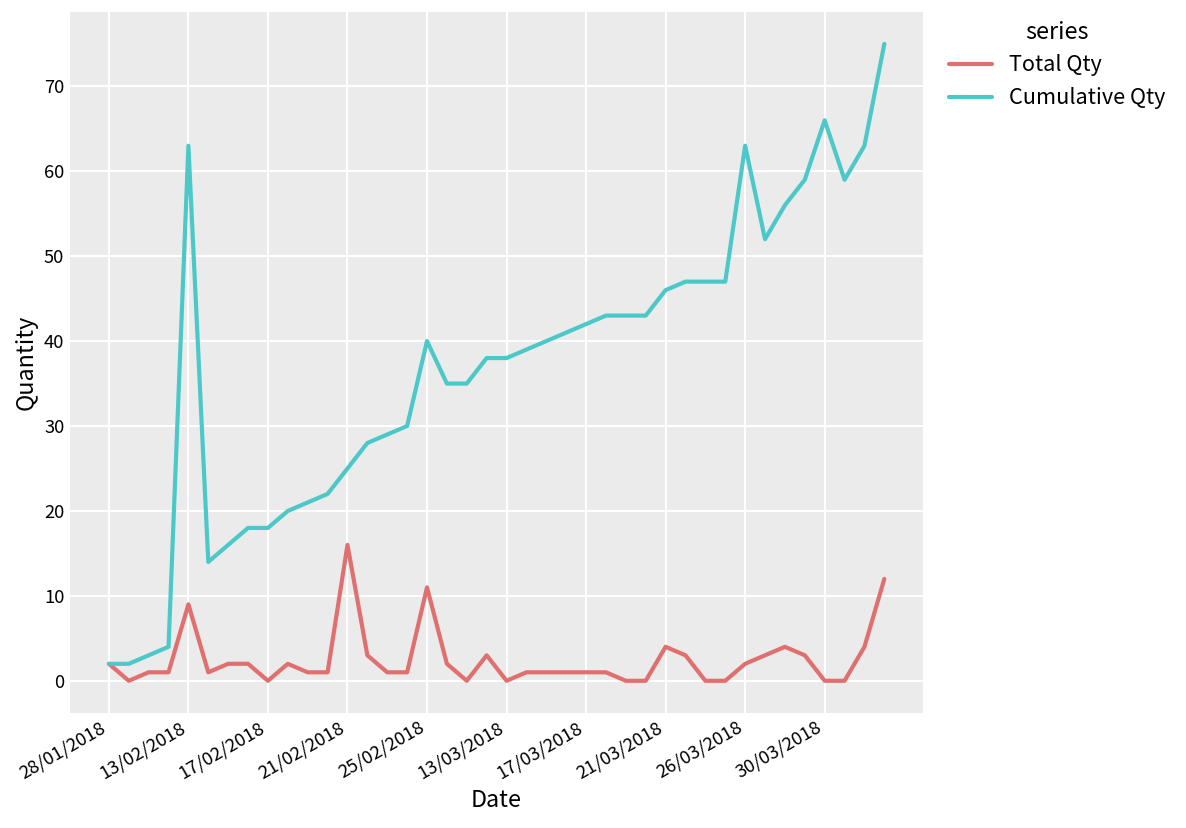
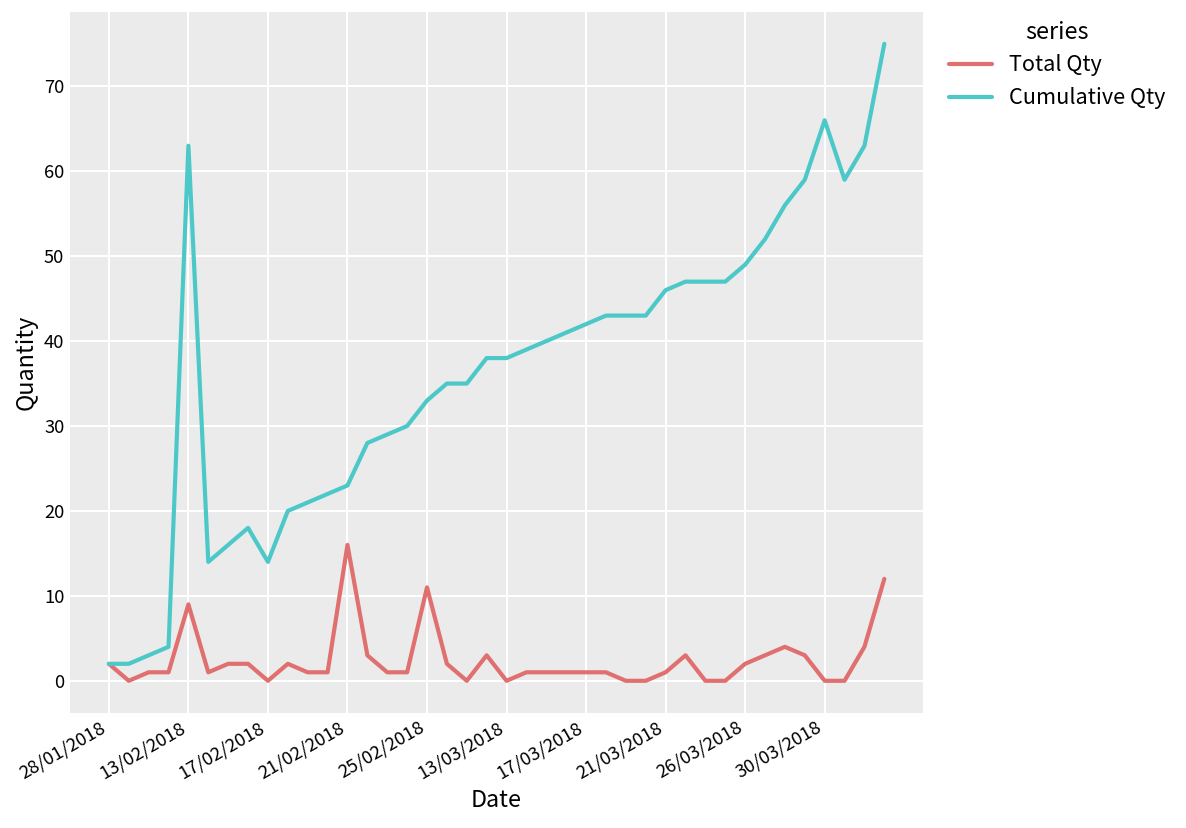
Cumulative Qty, 17/02/2018: 18 -> 14
Cumulative Qty, 21/02/2018: 25 -> 23
Cumulative Qty, 25/02/2018: 40 -> 33
Total Qty, 21/03/2018: 4 -> 1
Cumulative Qty, 26/03/2018: 63 -> 49
